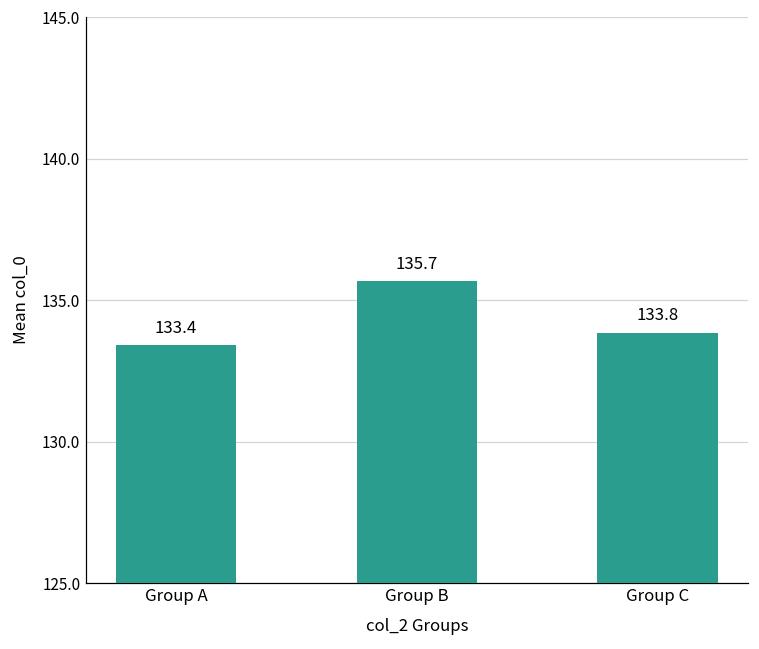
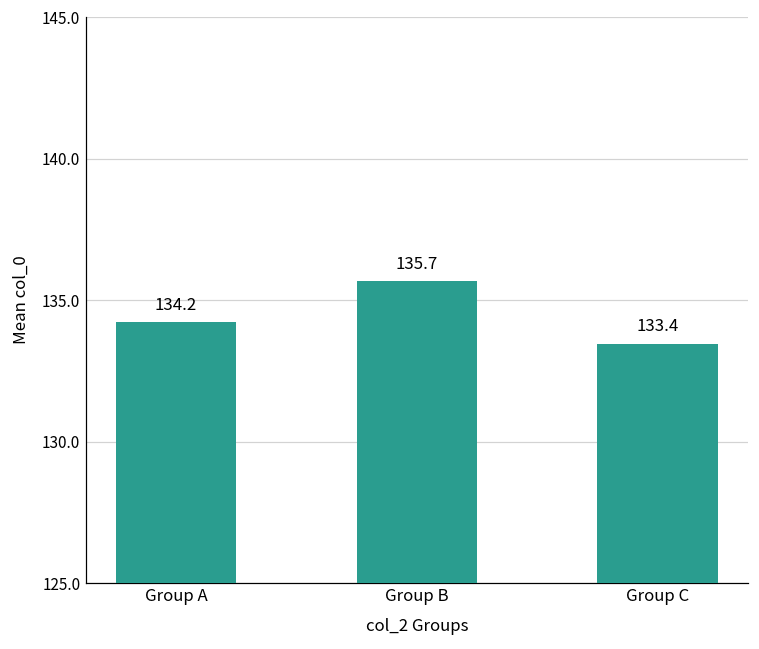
Group A: 133.4 -> 134.2
Group C: 133.8 -> 133.4
